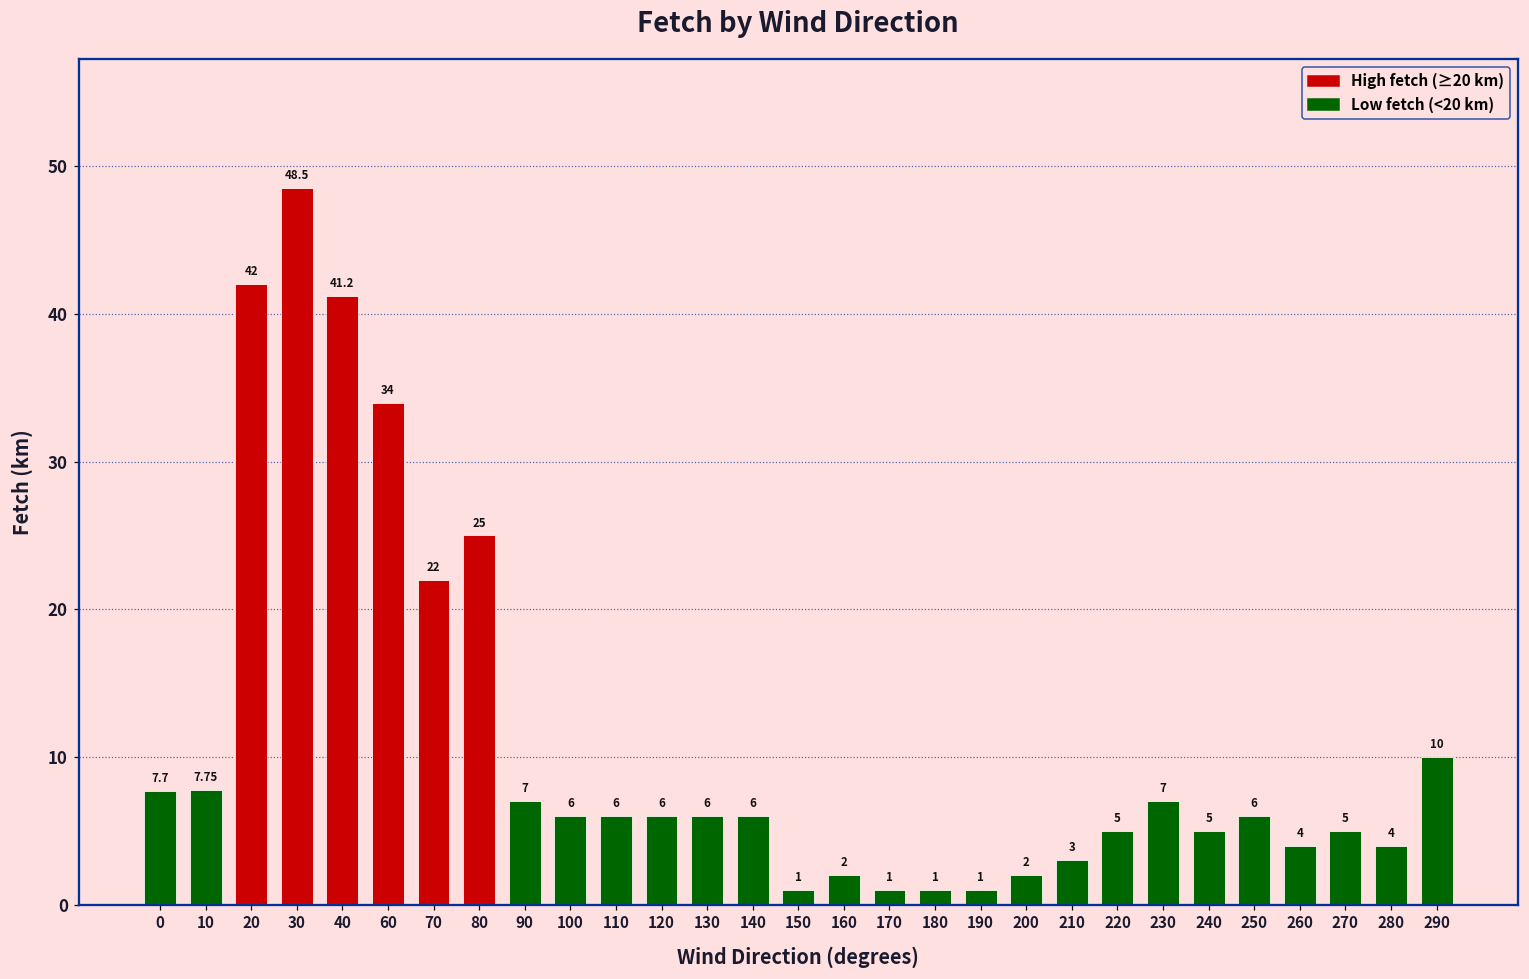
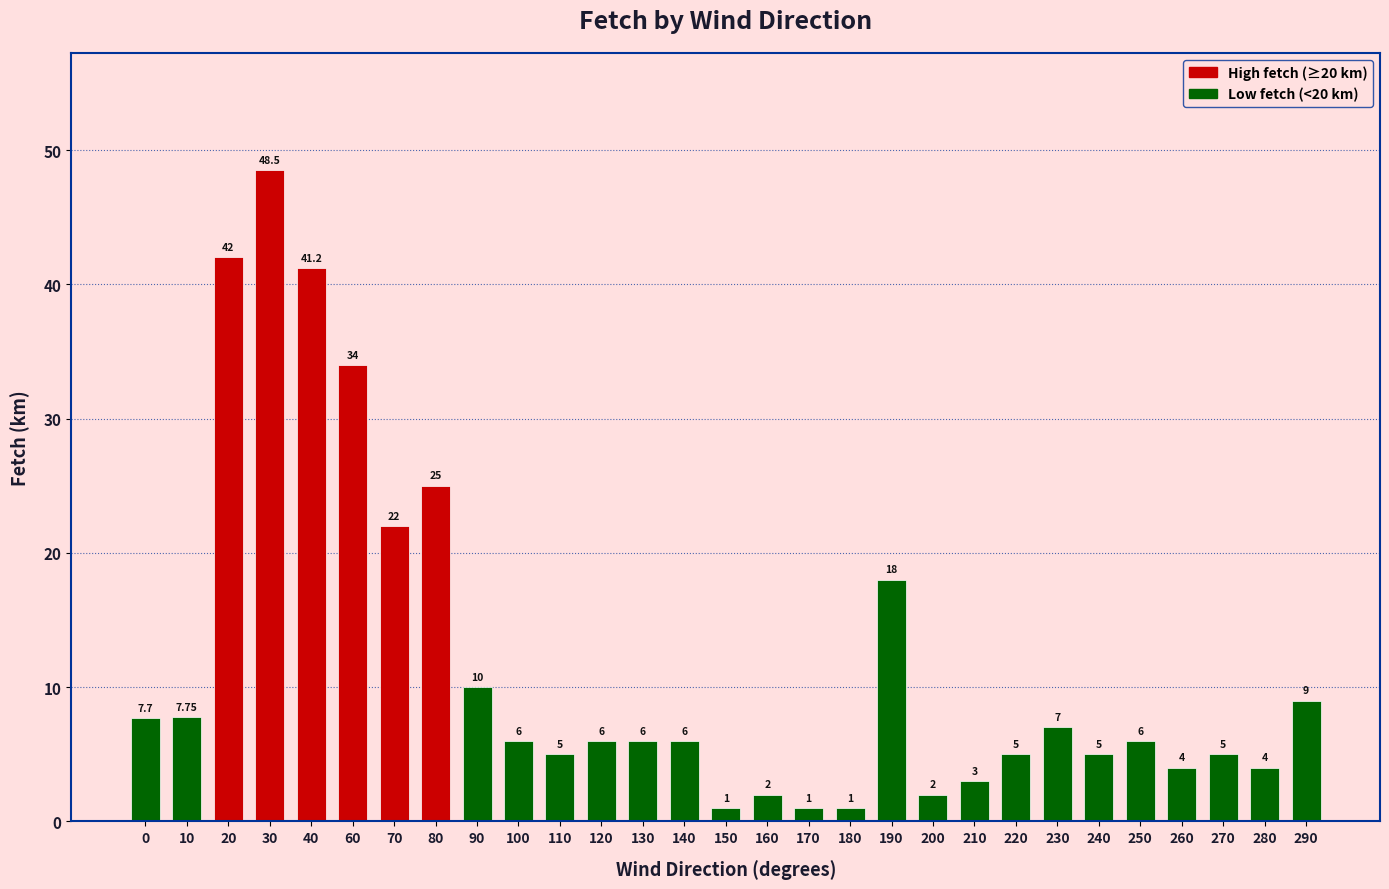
90: 7 -> 10
110: 6 -> 5
190: 1 -> 18
290: 10 -> 9
